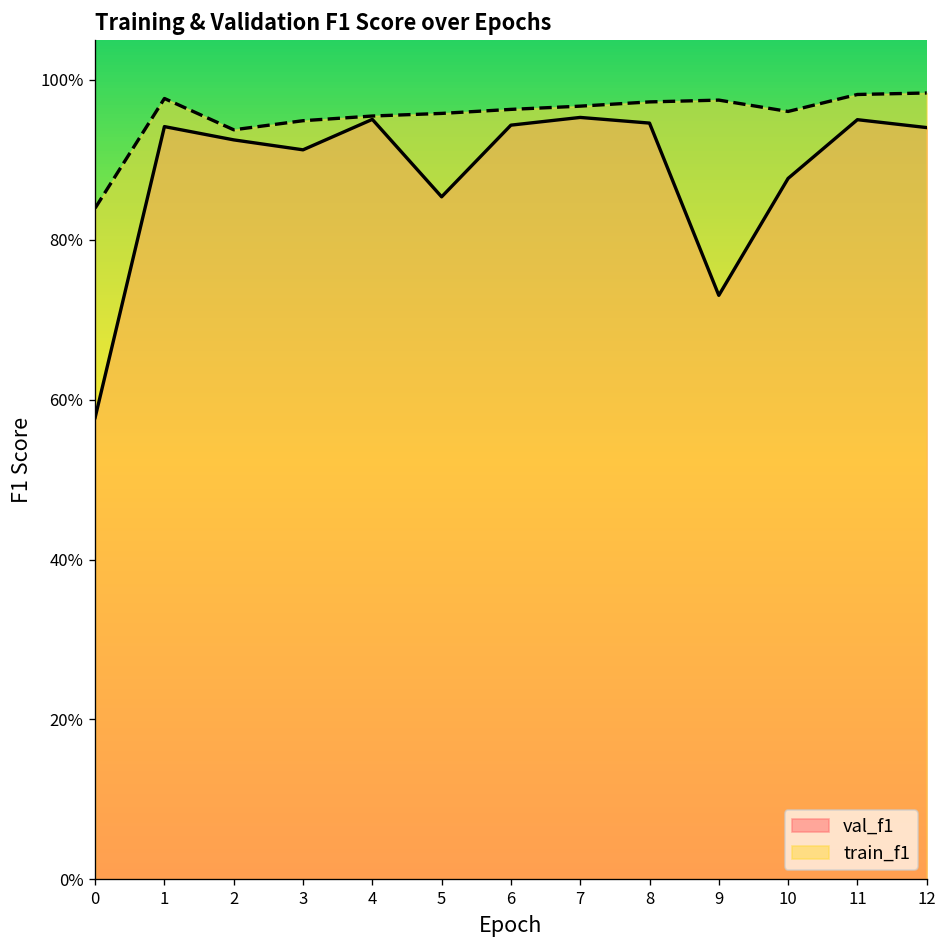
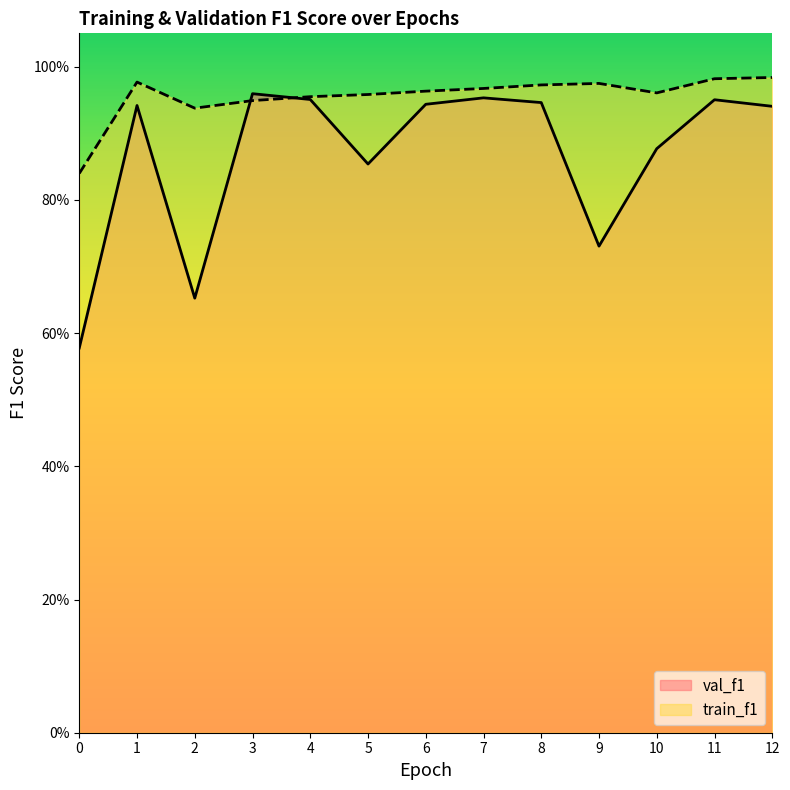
val_f1, 2: 93% -> 65%
val_f1, 3: 91% -> 96%
